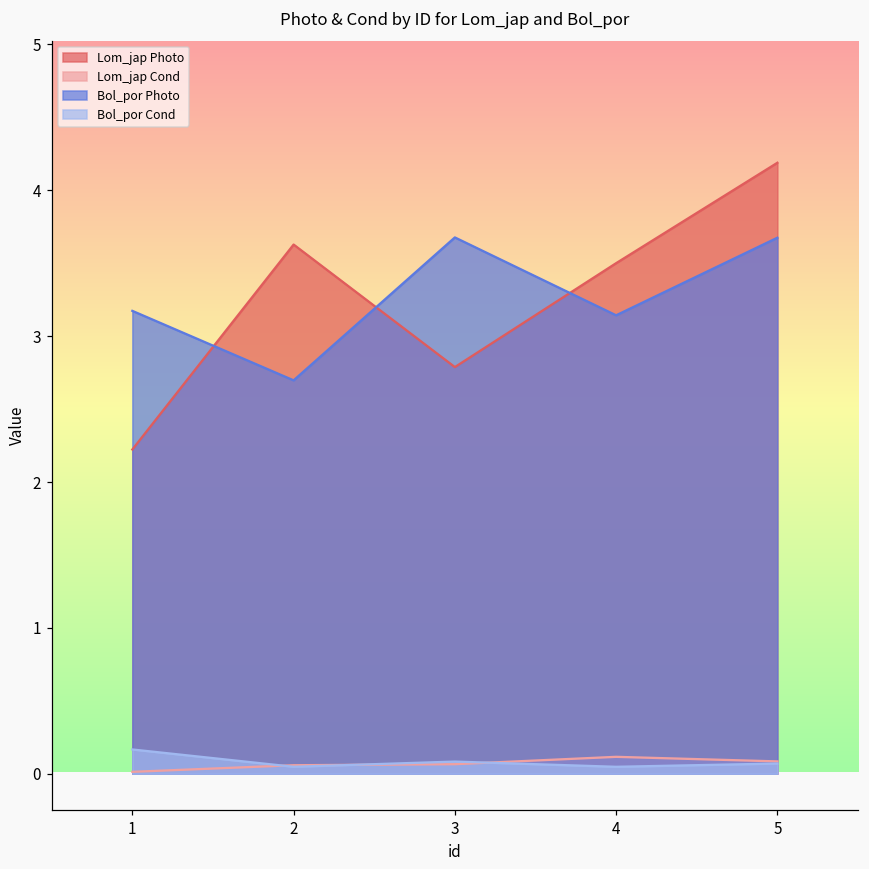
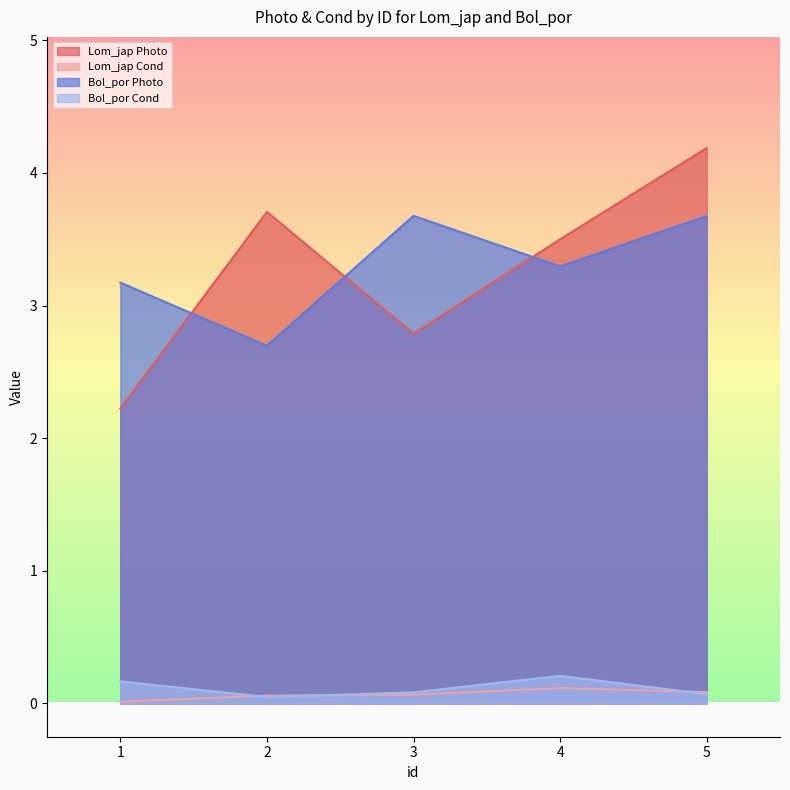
Lom_jap Photo, 2: 3.63 -> 3.71
Bol_por Photo, 4: 3.14 -> 3.30
Bol_por Cond, 4: 0.05 -> 0.21
